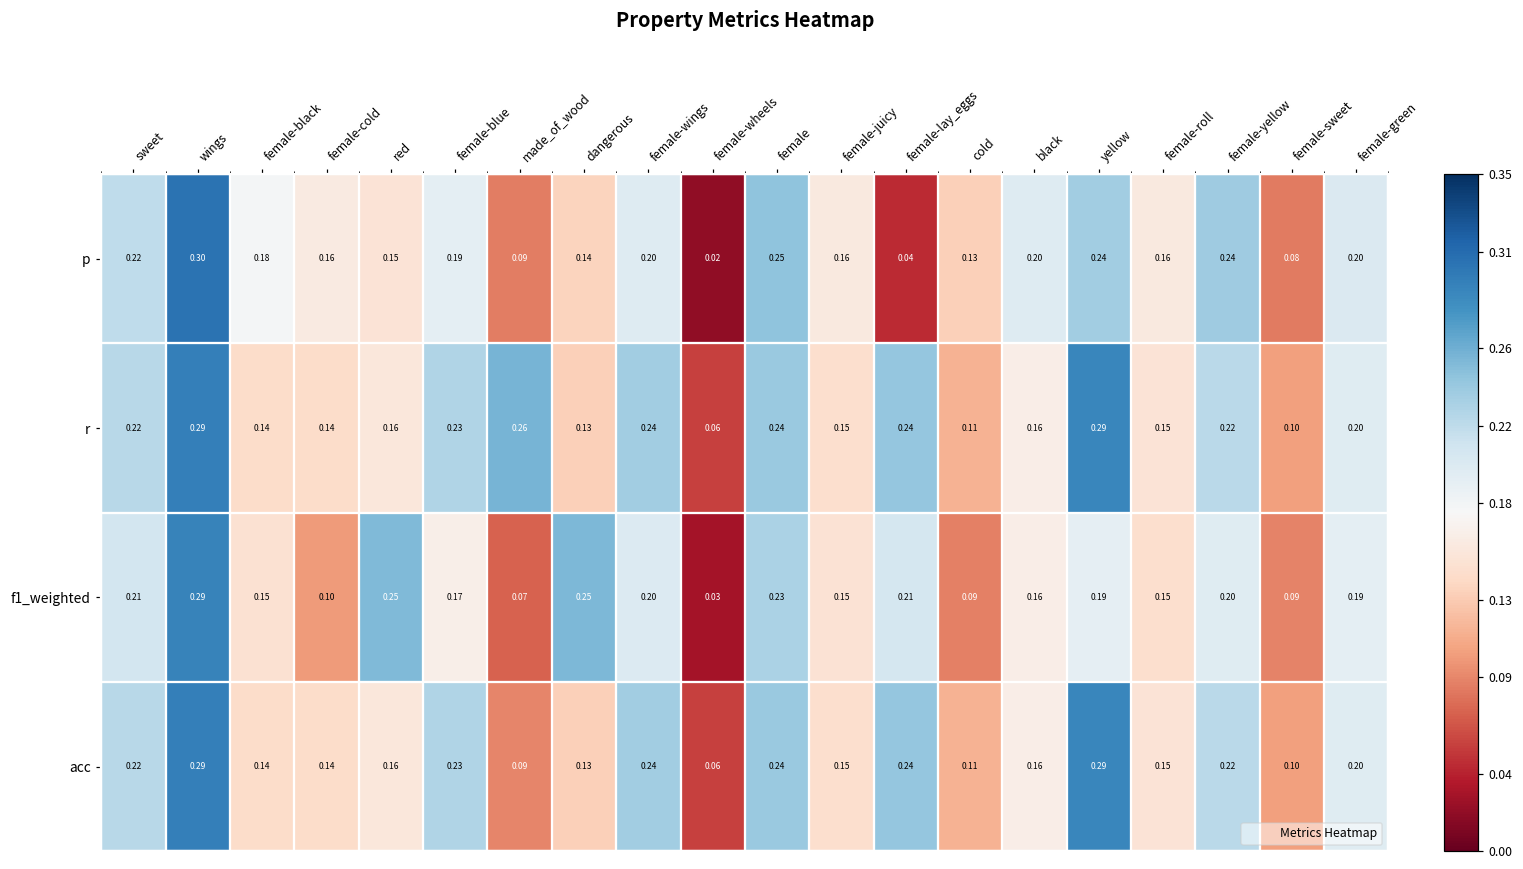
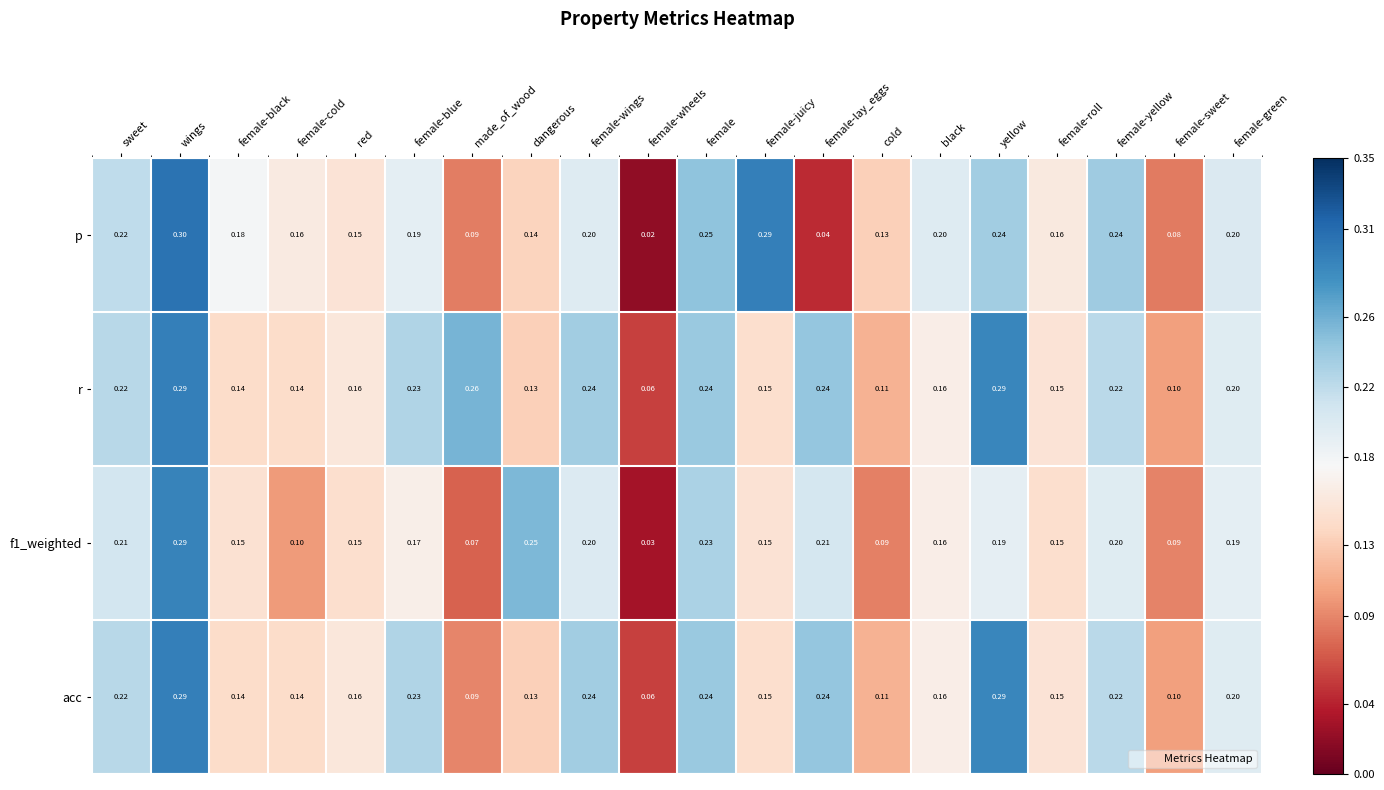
p, female-juicy: 0.16 -> 0.29
f1_weighted, red: 0.25 -> 0.15
